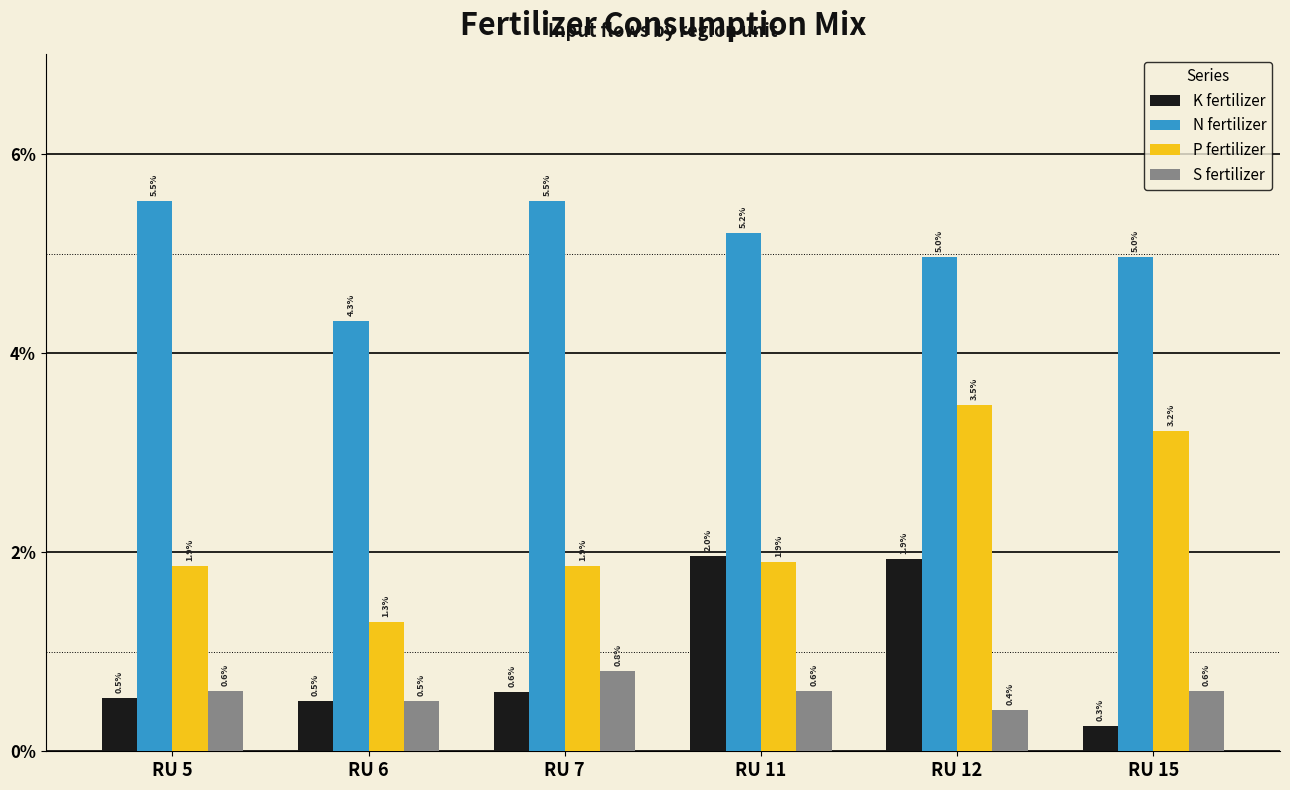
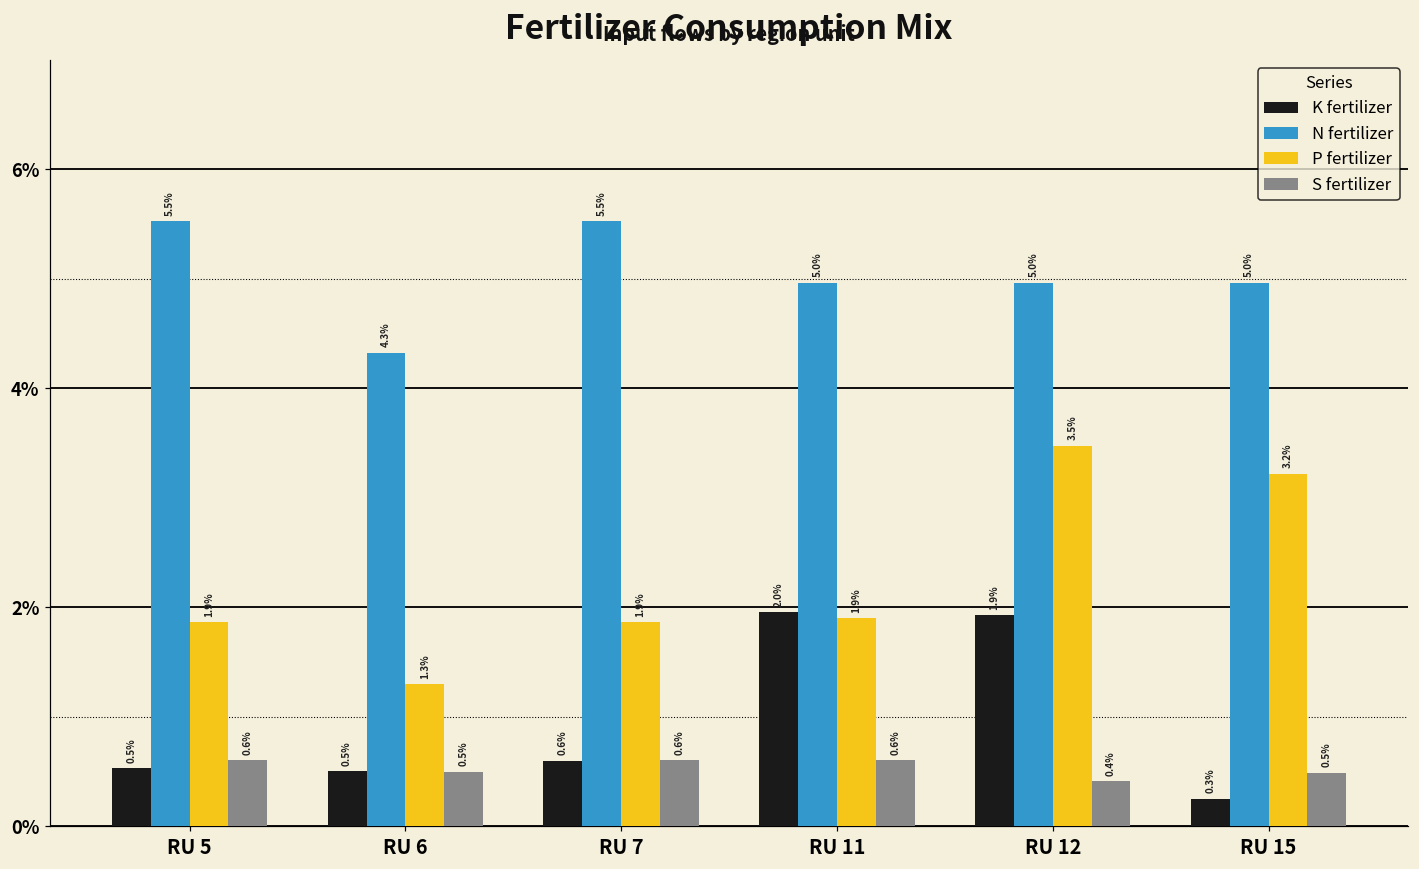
S fertilizer, RU 7: 0.8% -> 0.6%
N fertilizer, RU 11: 5.2% -> 5.0%
S fertilizer, RU 15: 0.6% -> 0.5%
